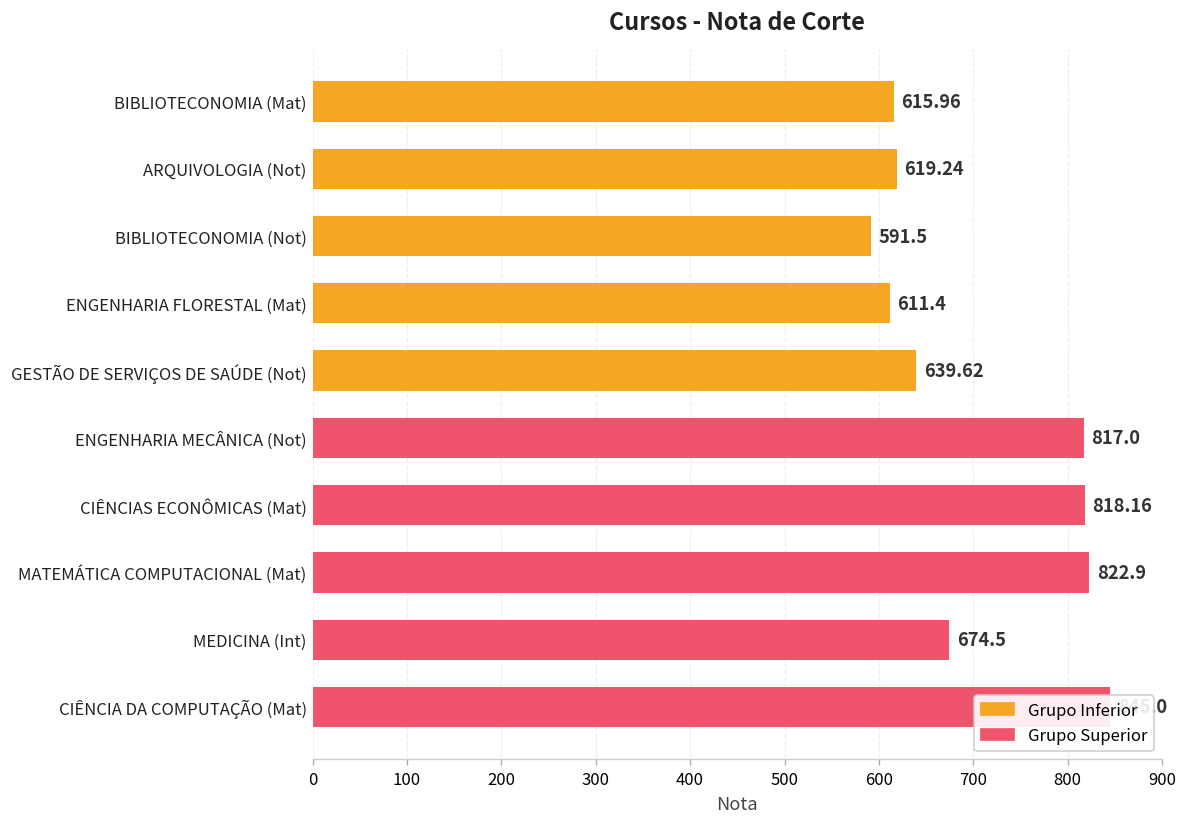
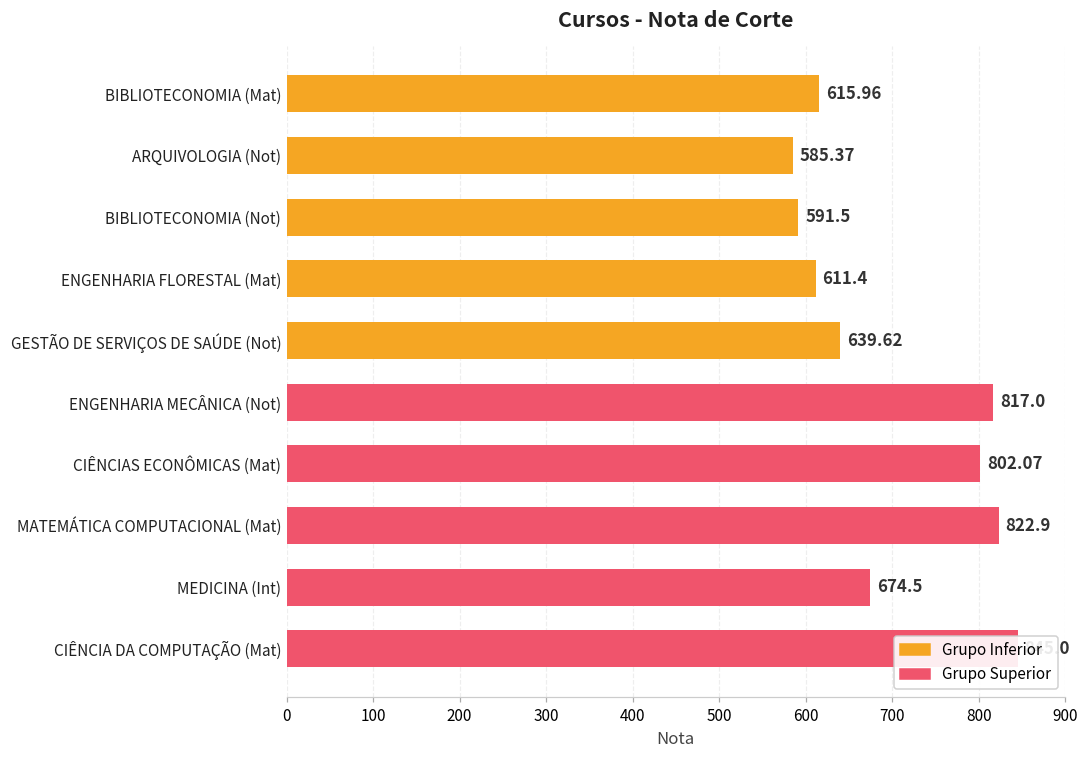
ARQUIVOLOGIA (Not): 619.24 -> 585.37
CIÊNCIAS ECONÔMICAS (Mat): 818.16 -> 802.07
